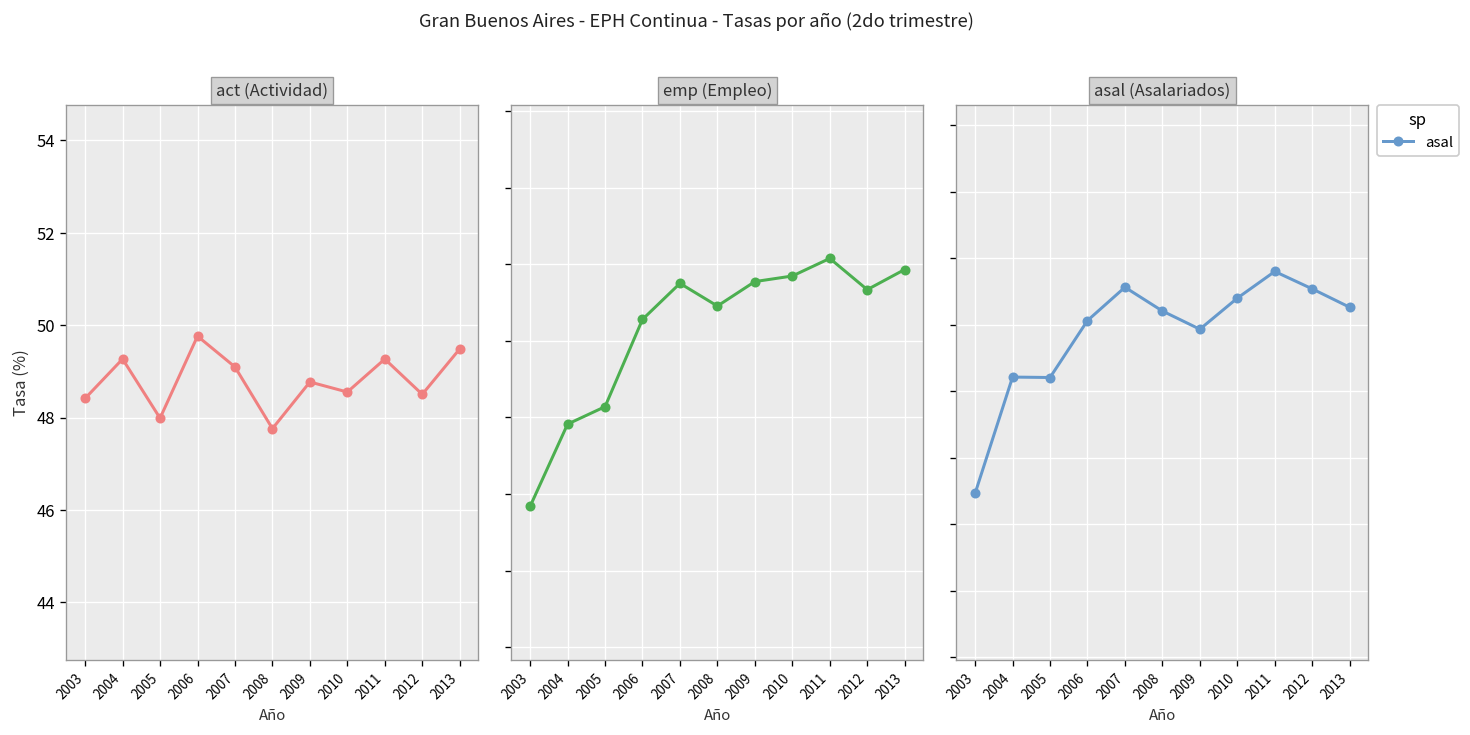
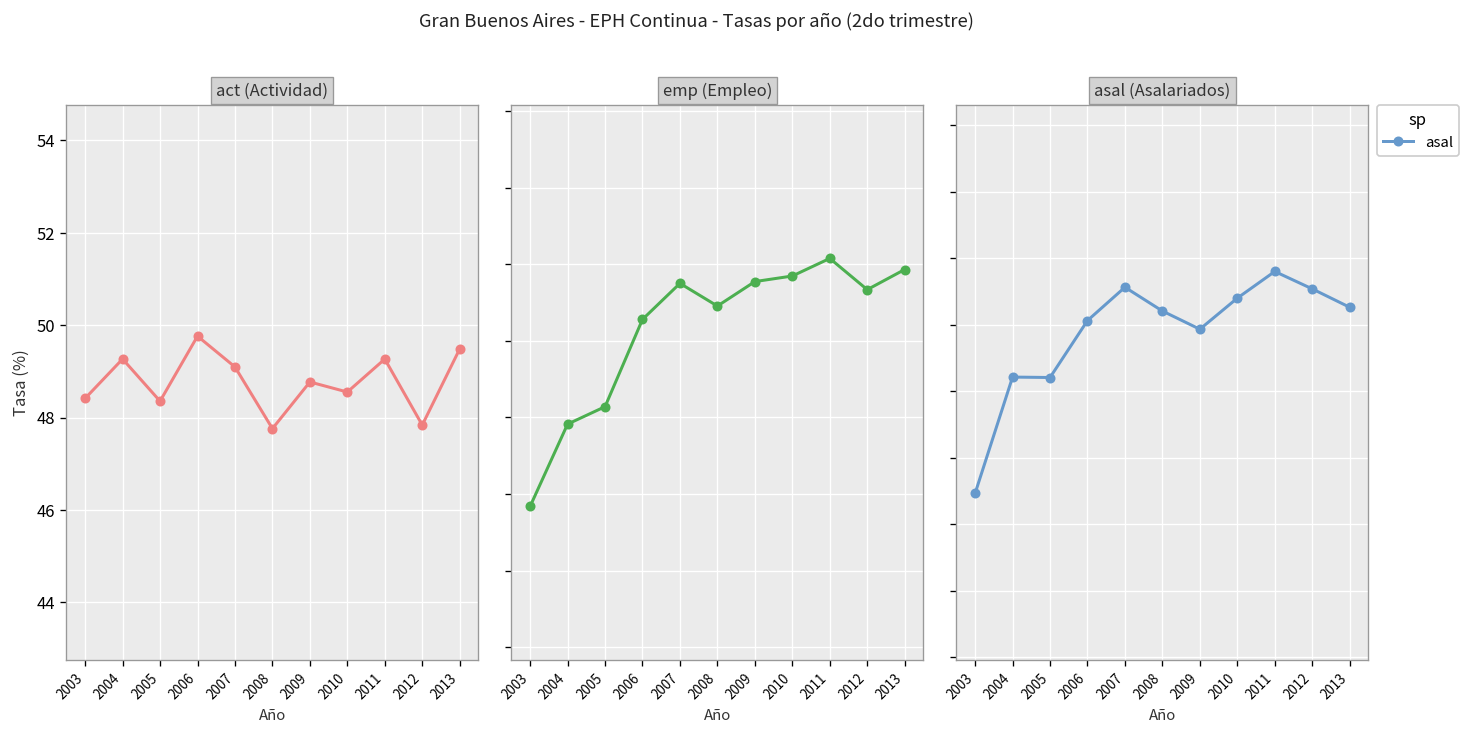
act (Actividad), 2005: 48.0 -> 48.4
act (Actividad), 2012: 48.5 -> 47.8
